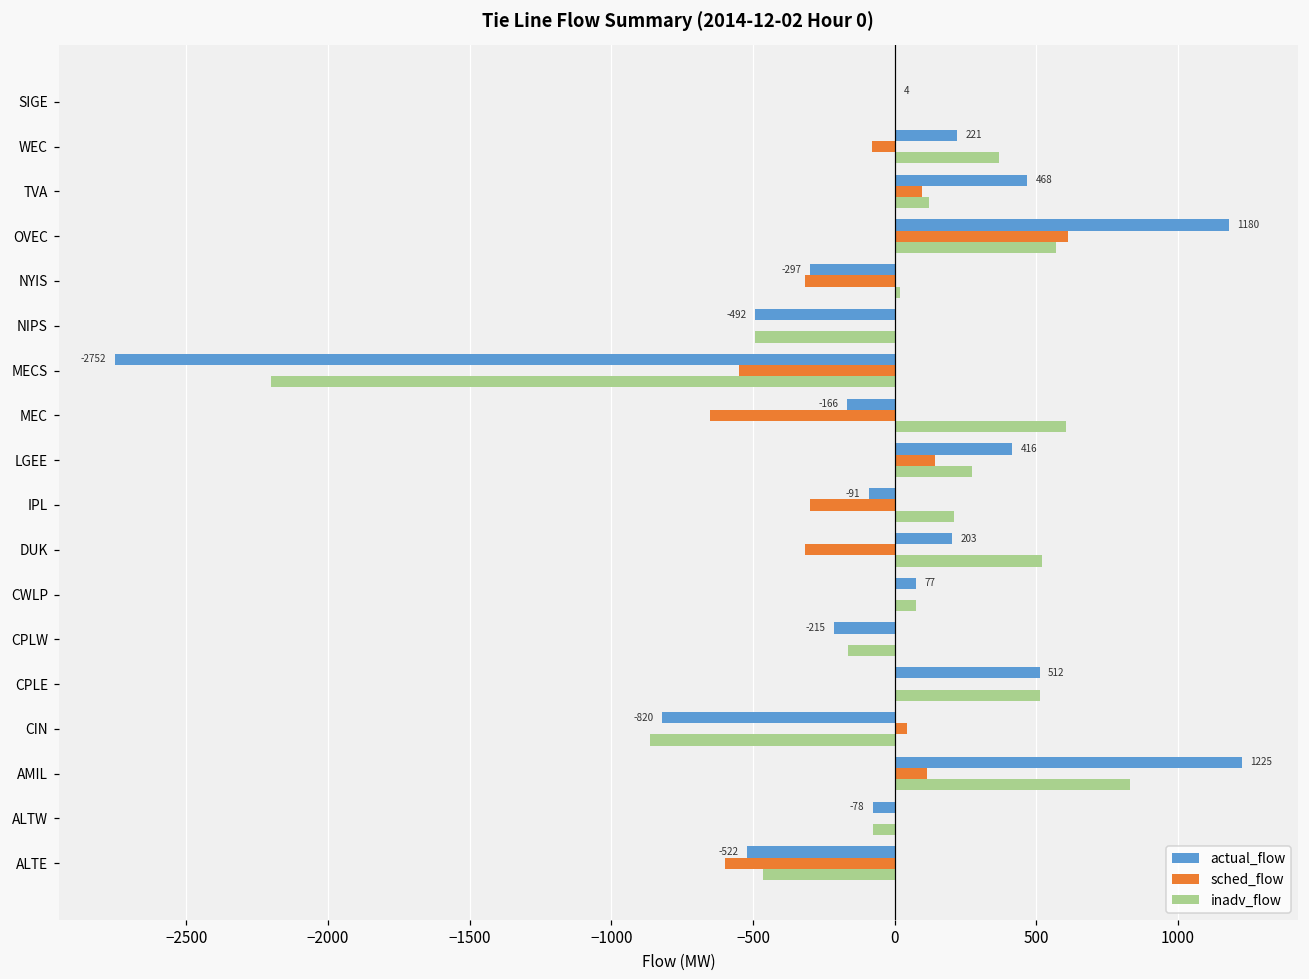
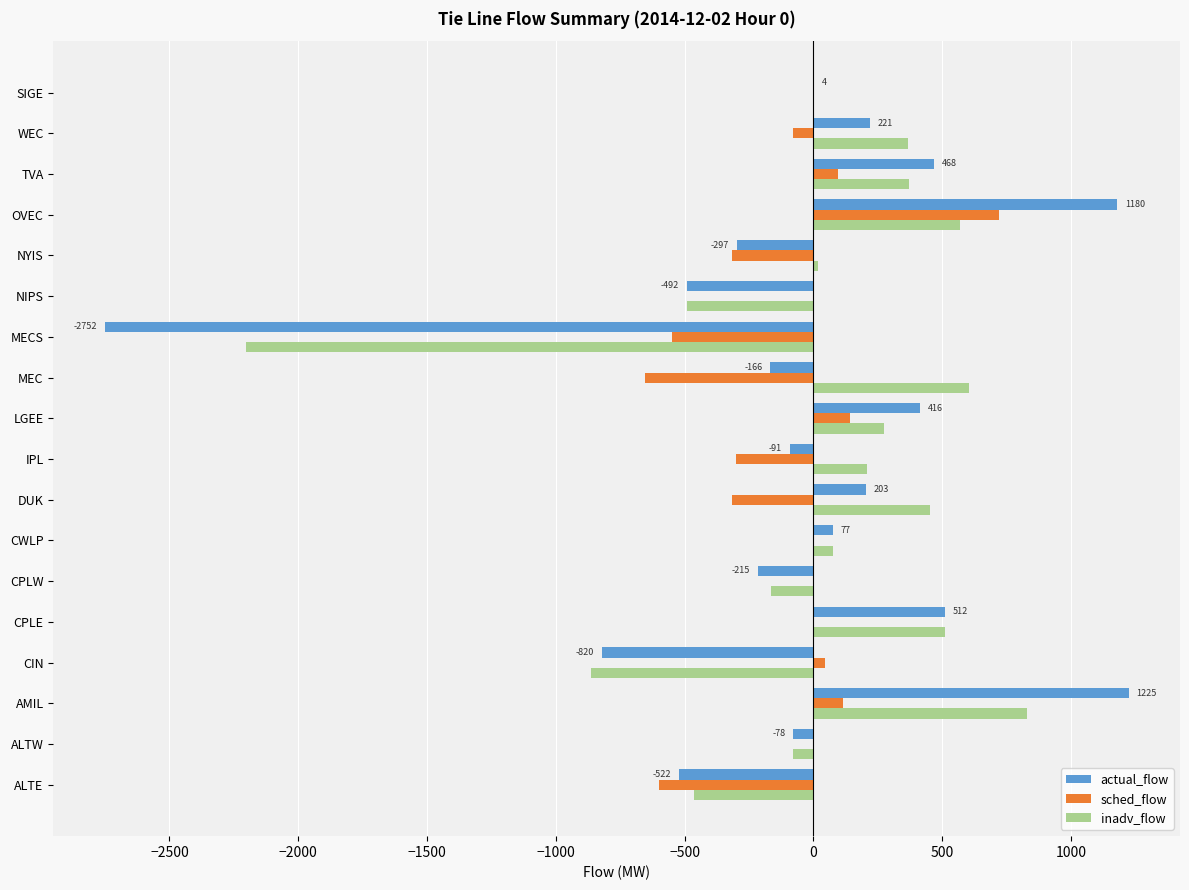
inadv_flow, TVA: 120 -> 370
sched_flow, OVEC: 610 -> 720
inadv_flow, DUK: 520 -> 450
